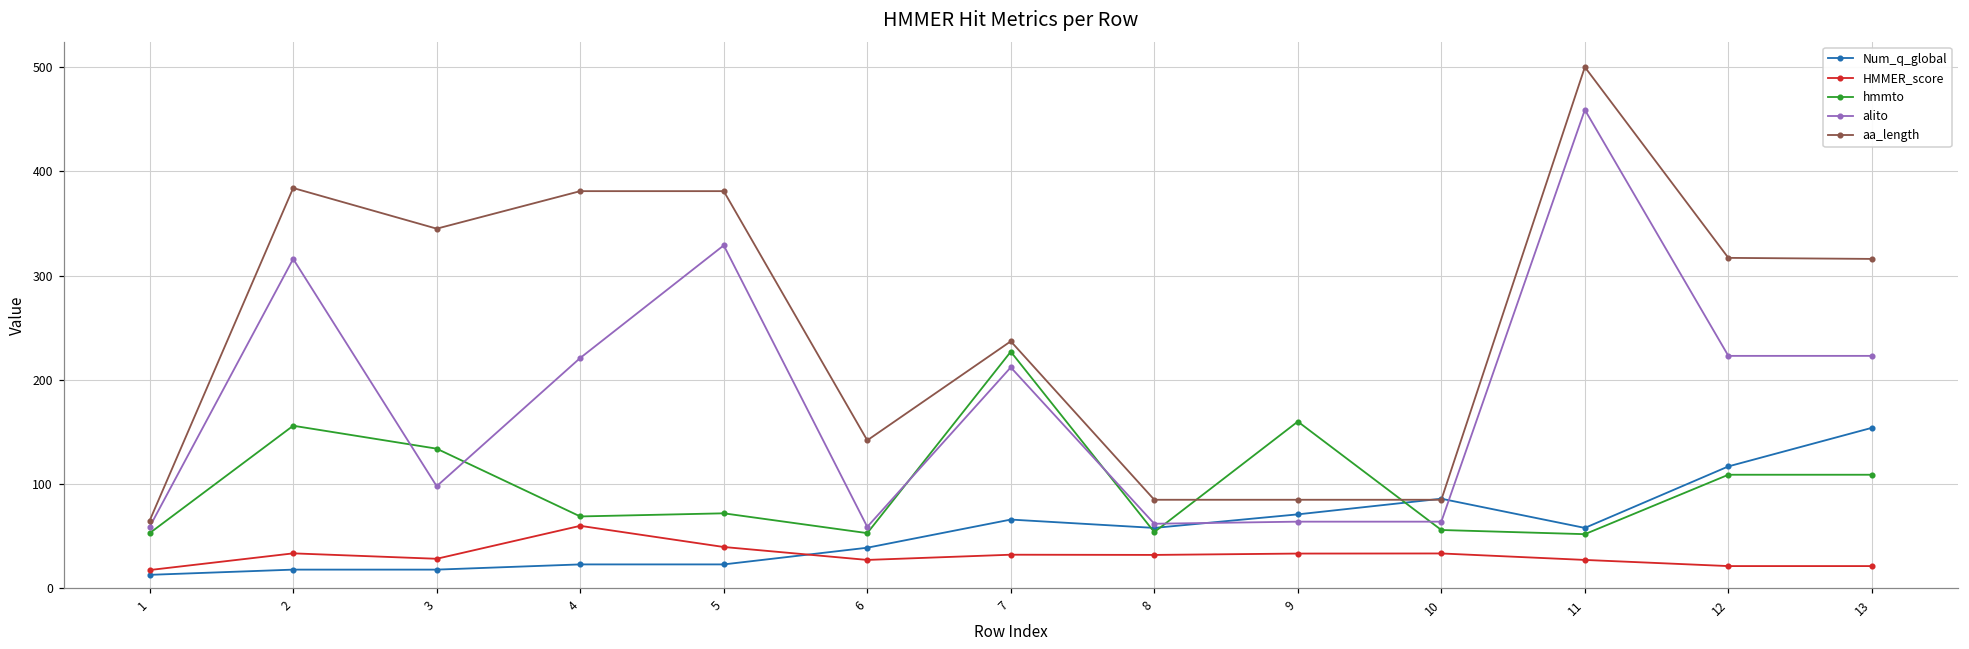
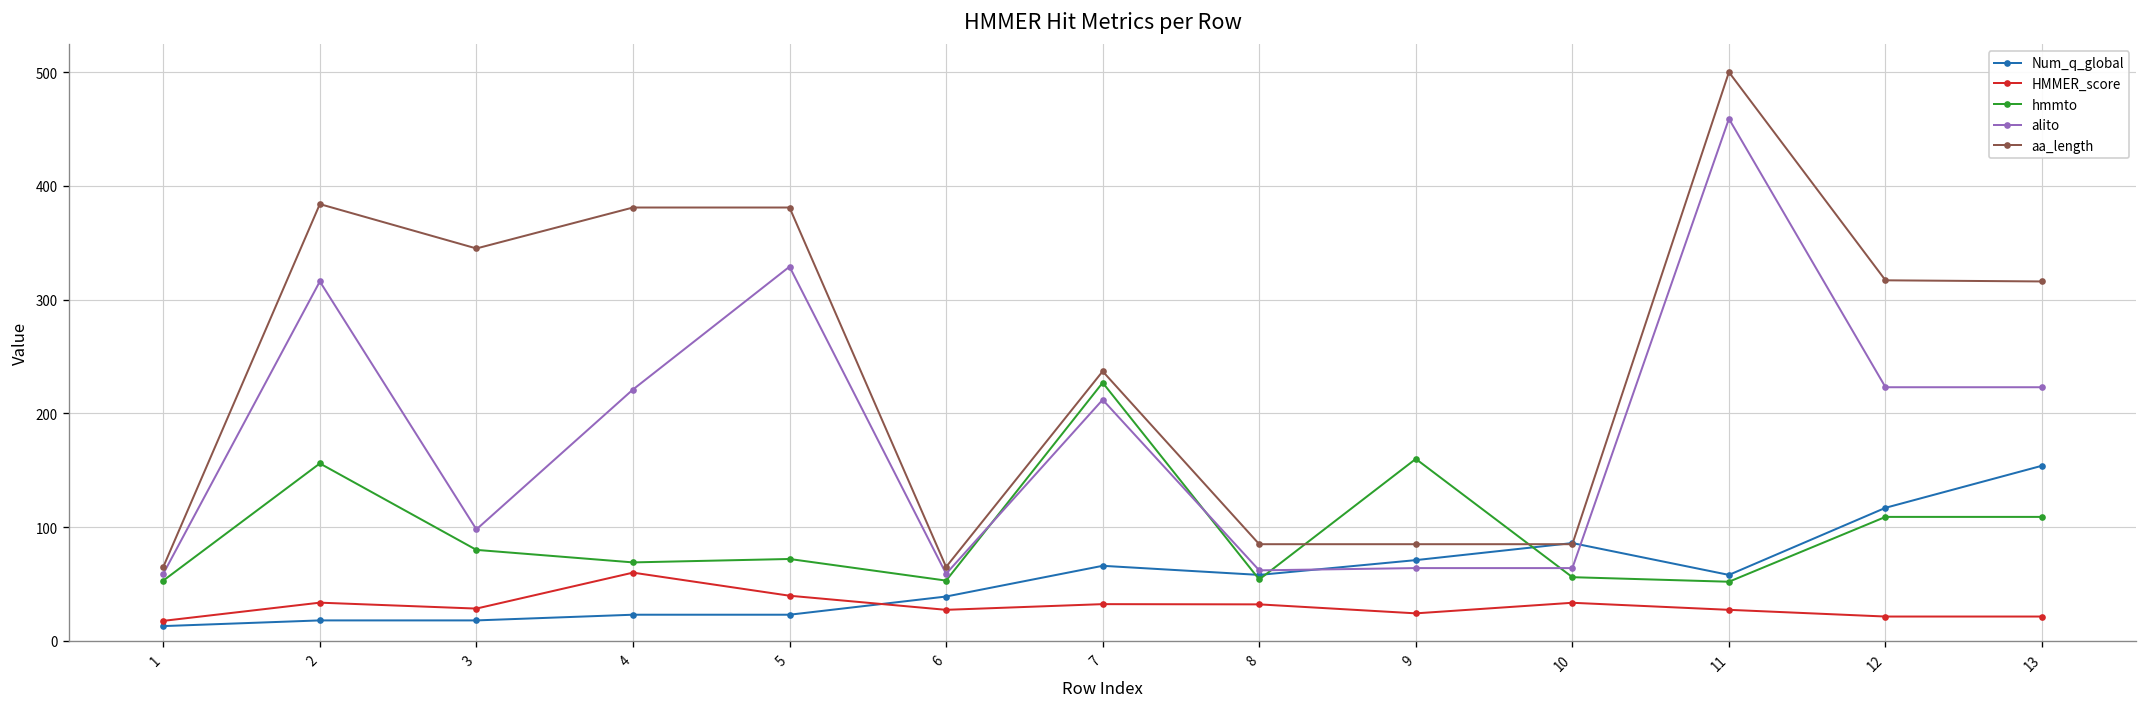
hmmto, 3: 130 -> 80
aa_length, 6: 140 -> 70
HMMER_score, 9: 30 -> 20
